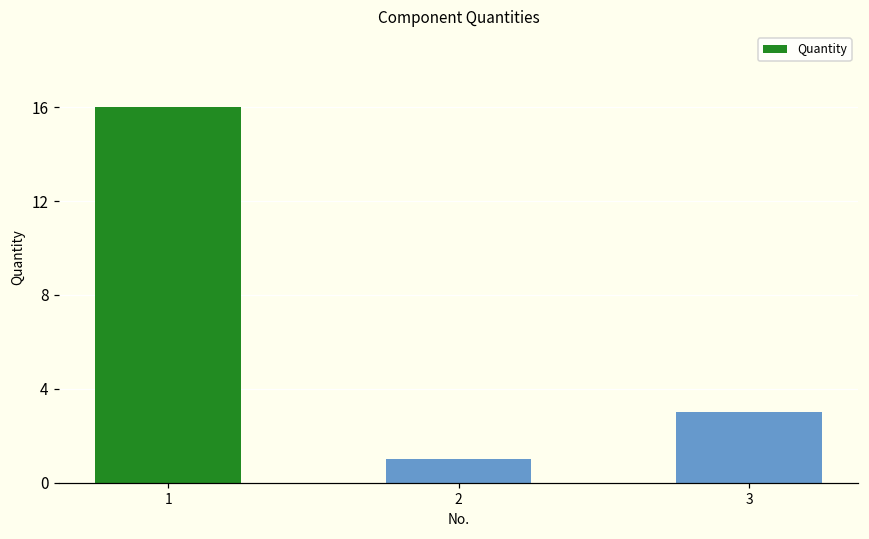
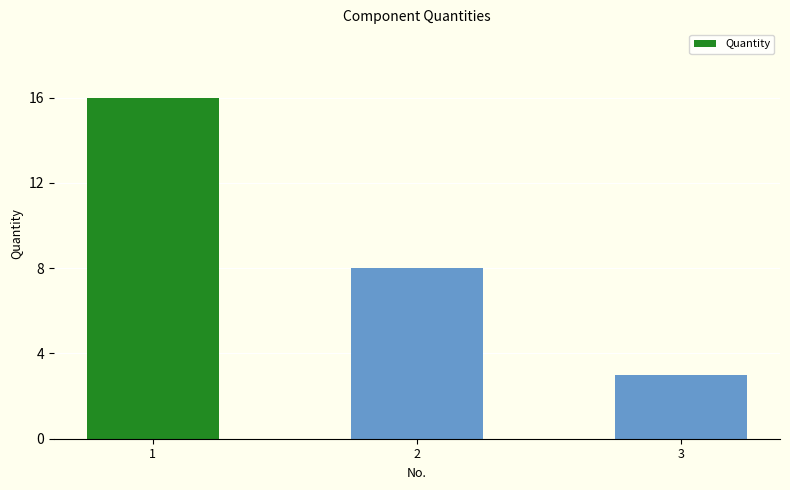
2: 1 -> 8
